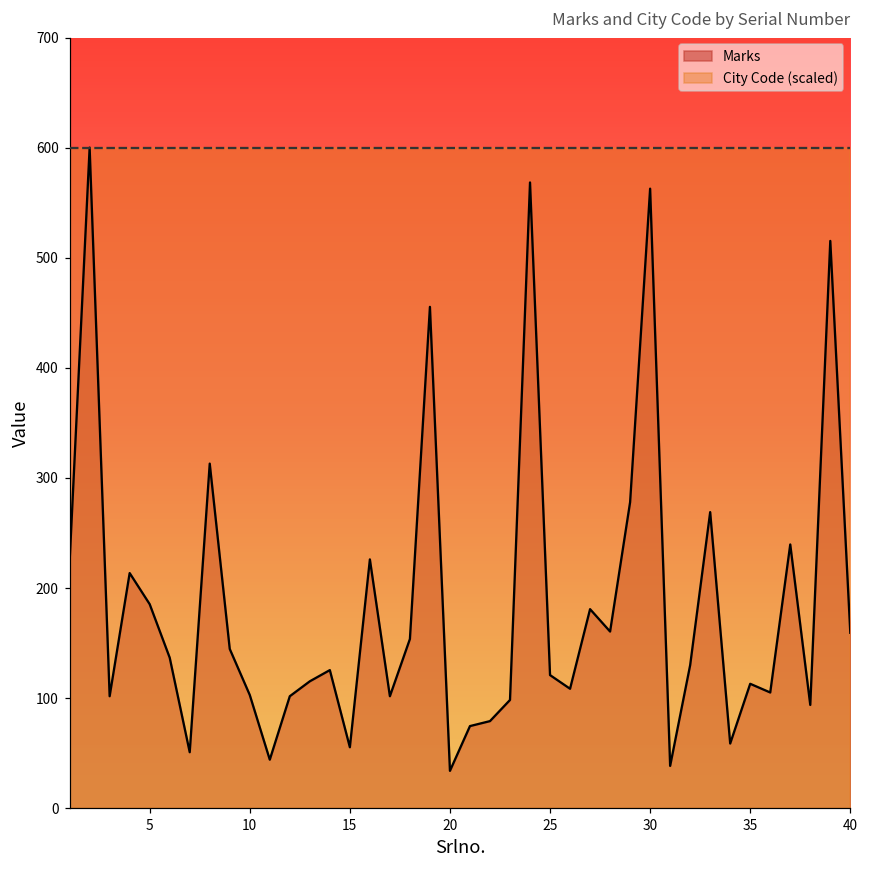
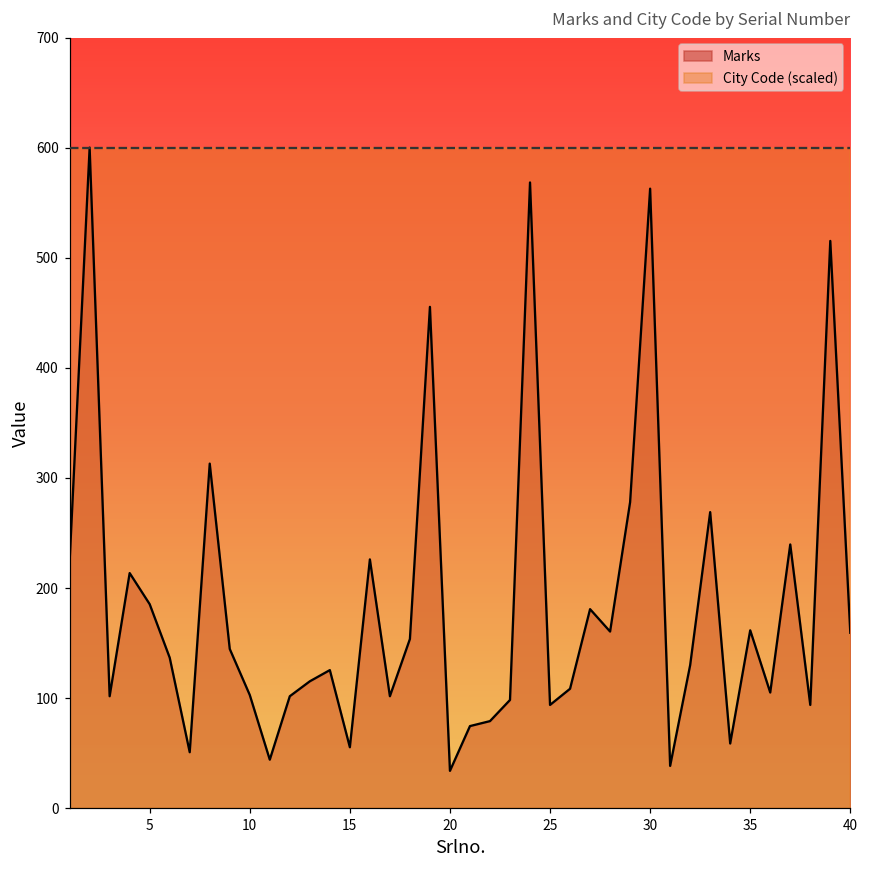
Marks, 25: 121 -> 94
Marks, 35: 113 -> 162
